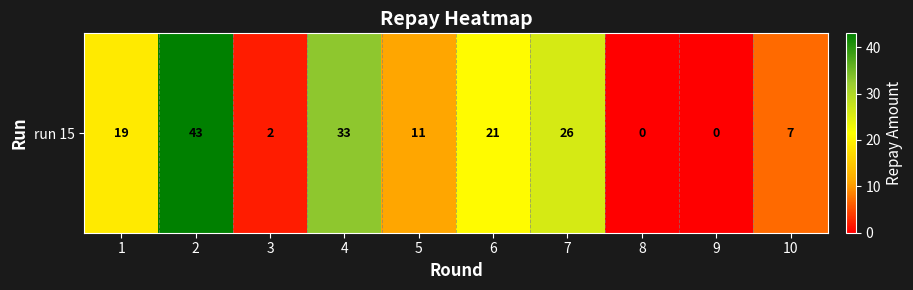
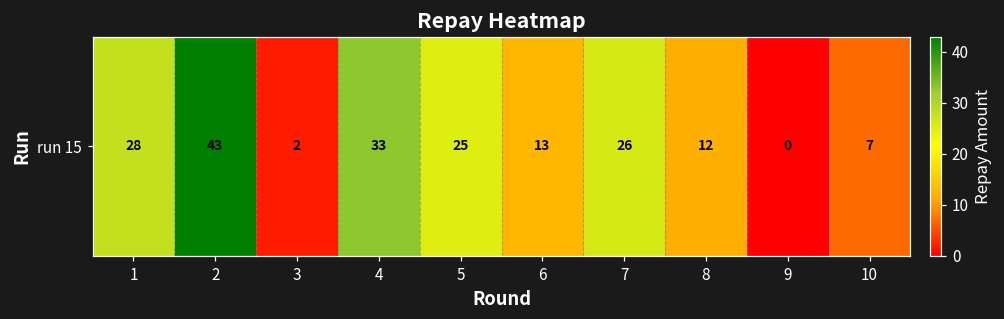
run 15, 1: 19 -> 28
run 15, 5: 11 -> 25
run 15, 6: 21 -> 13
run 15, 8: 0 -> 12
